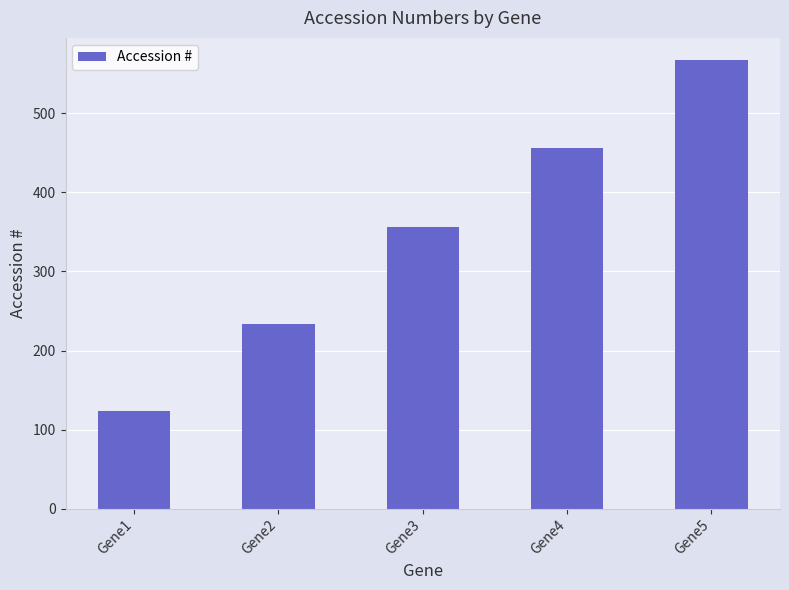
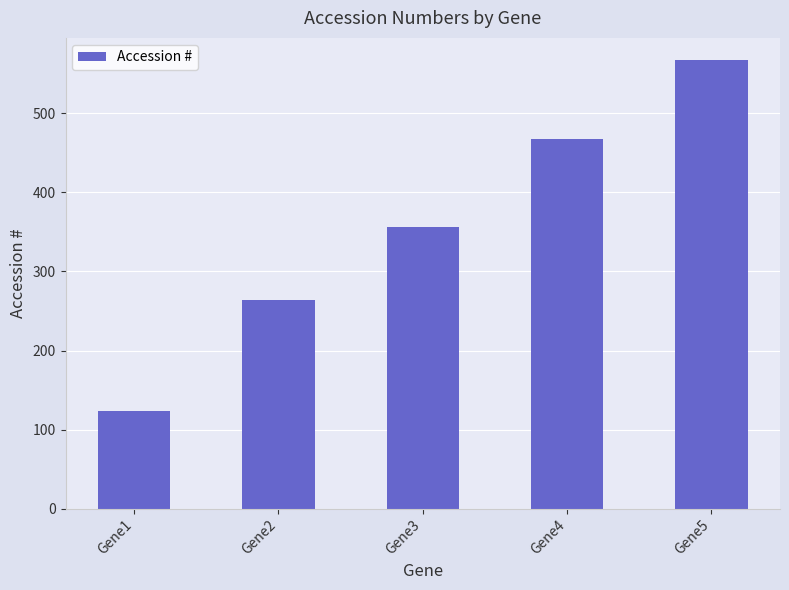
Gene2: 230 -> 260
Gene4: 460 -> 470
